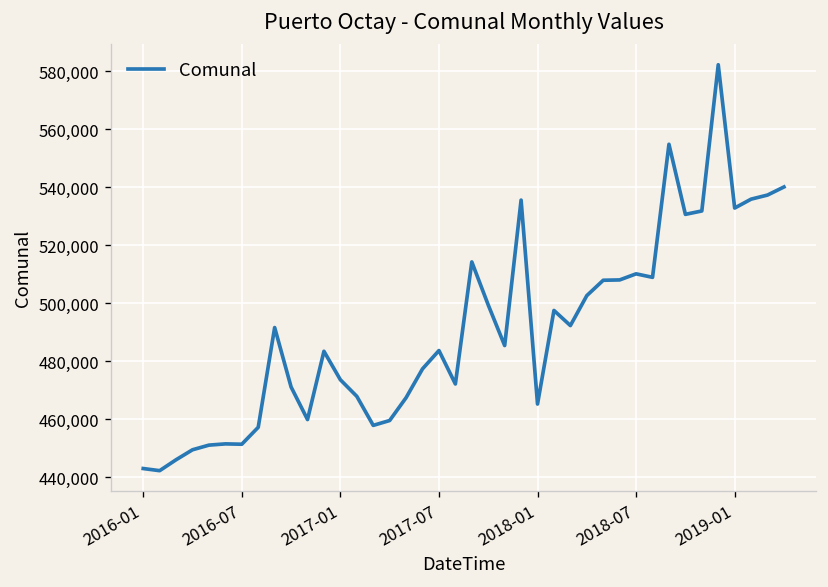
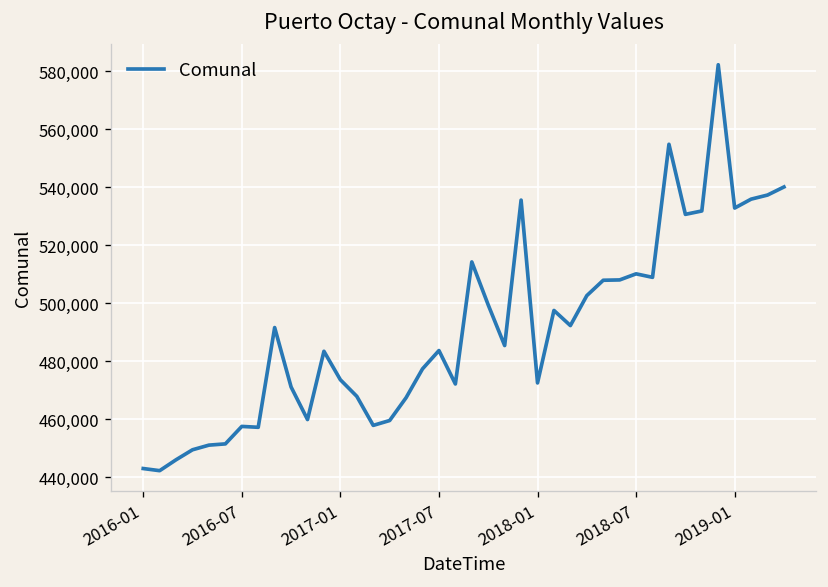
2016-07: 451,000 -> 458,000
2018-01: 465,000 -> 473,000
